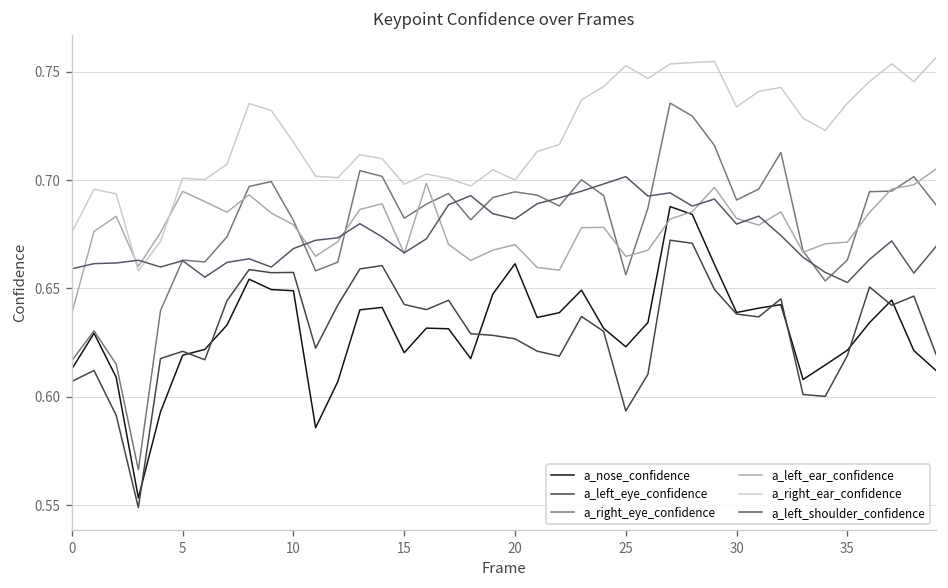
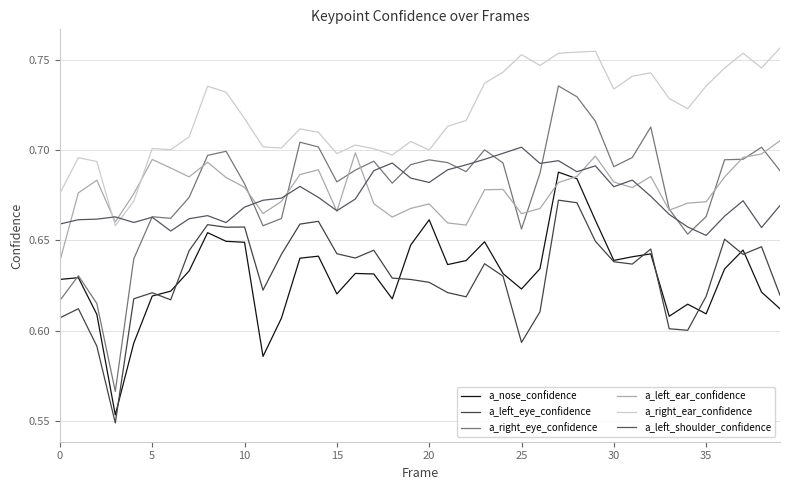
a_nose_confidence, 0: 0.613 -> 0.628
a_nose_confidence, 35: 0.621 -> 0.609
